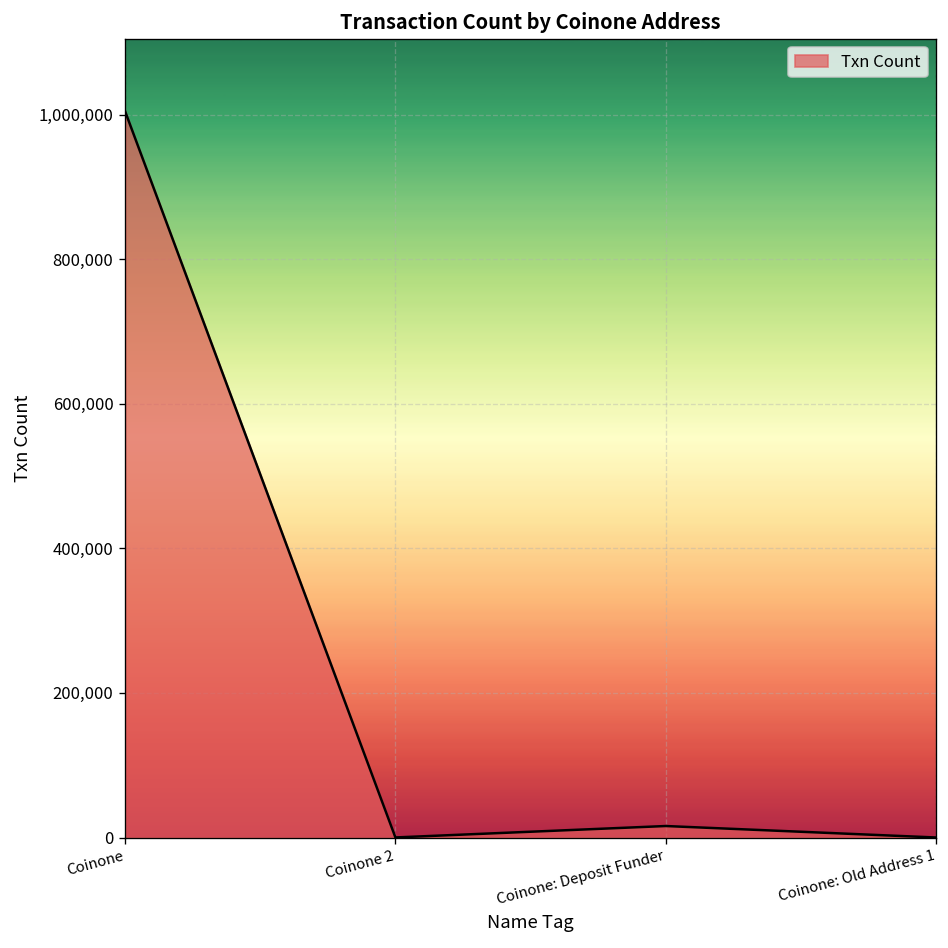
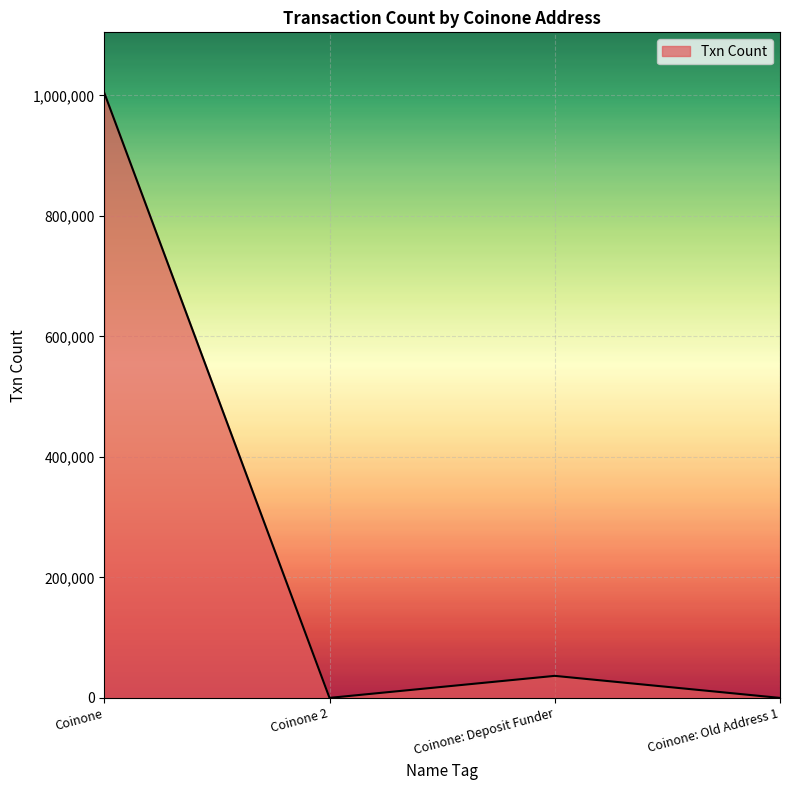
Coinone: Deposit Funder: 20,000 -> 40,000
